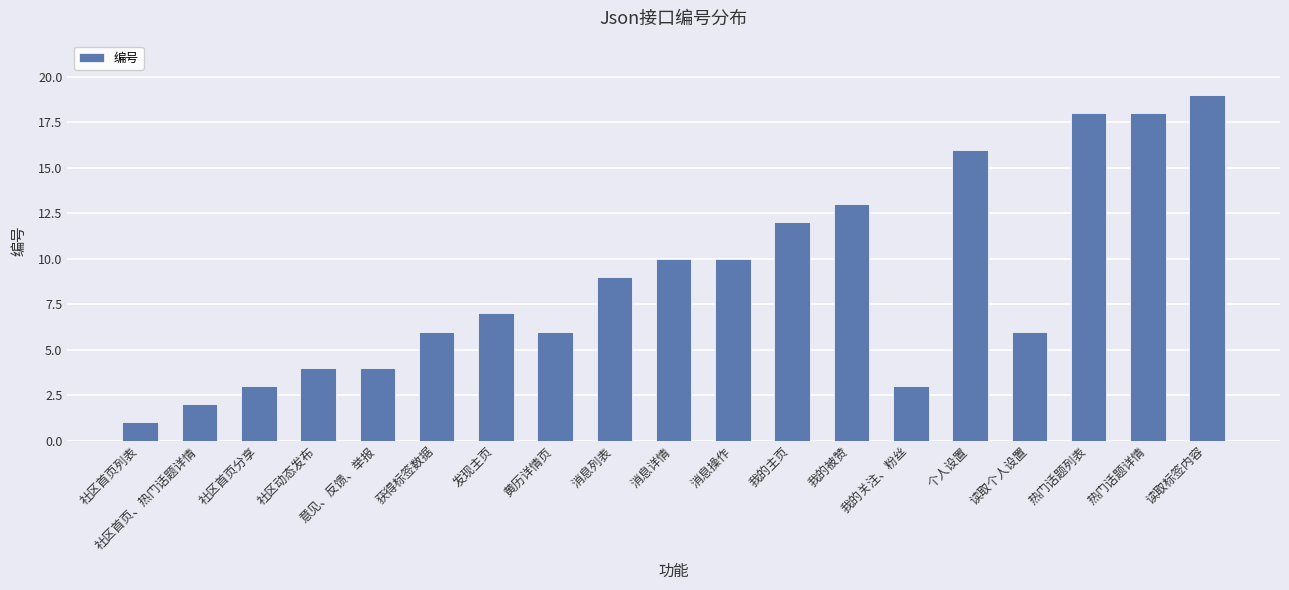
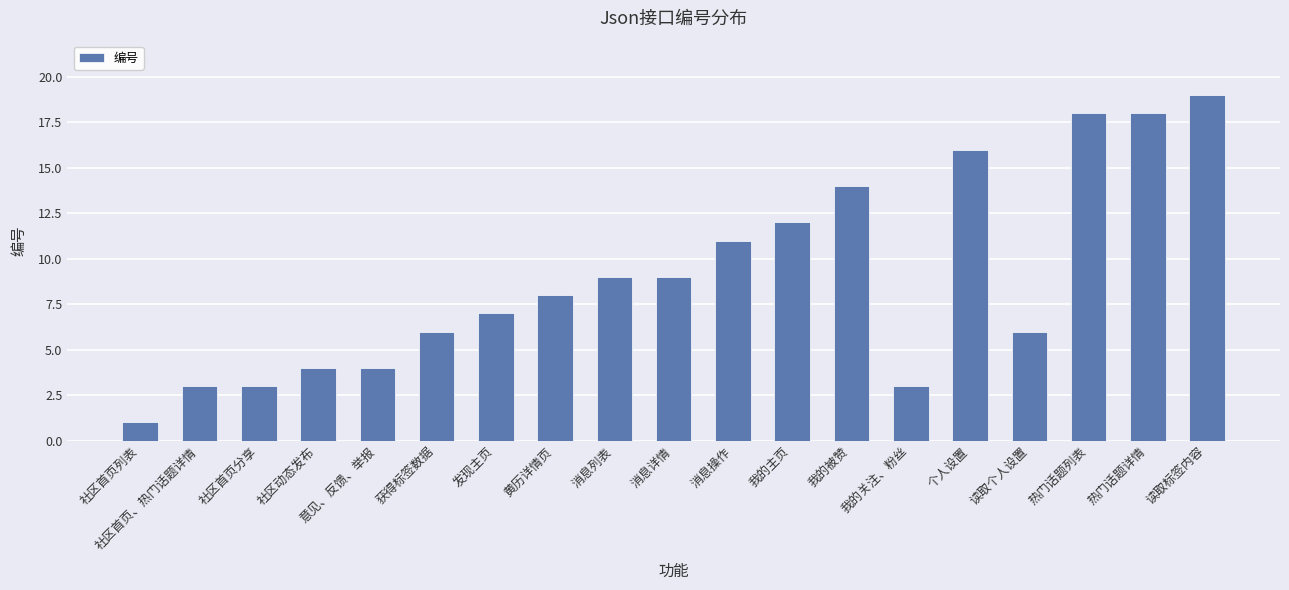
社区首页、热门话题详情: 2 -> 3
黄历详情页: 6 -> 8
消息详情: 10 -> 9
消息操作: 10 -> 11
我的被赞: 13 -> 14
